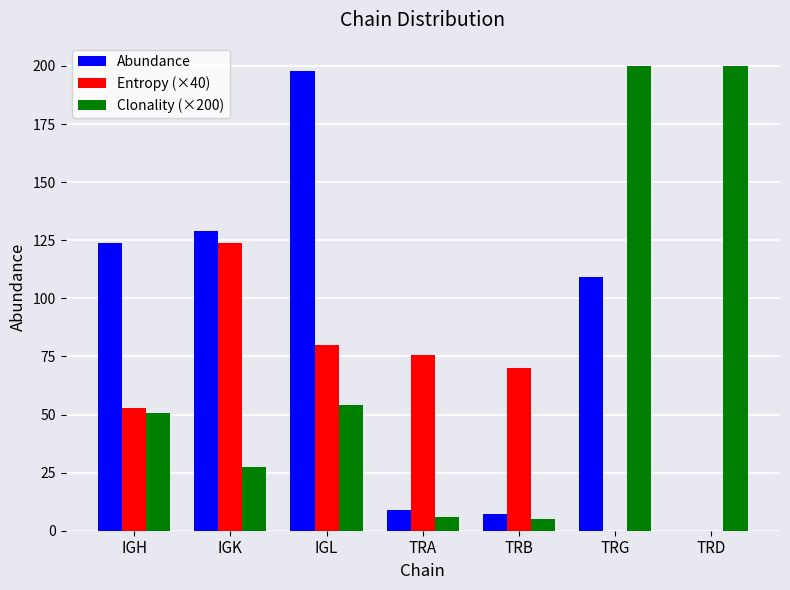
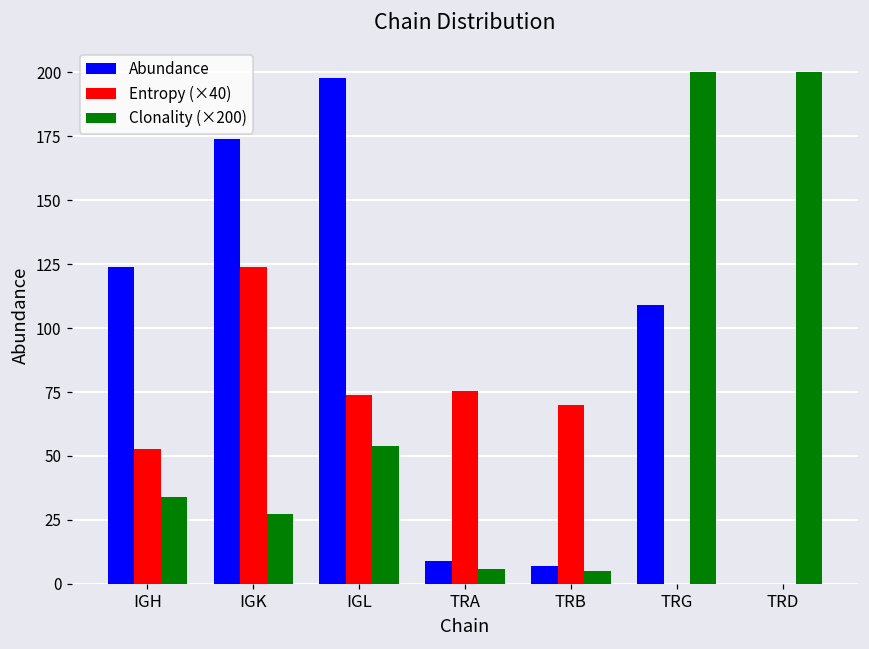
Clonality (×200), IGH: 51 -> 34
Abundance, IGK: 129 -> 174
Entropy (×40), IGL: 80 -> 74
